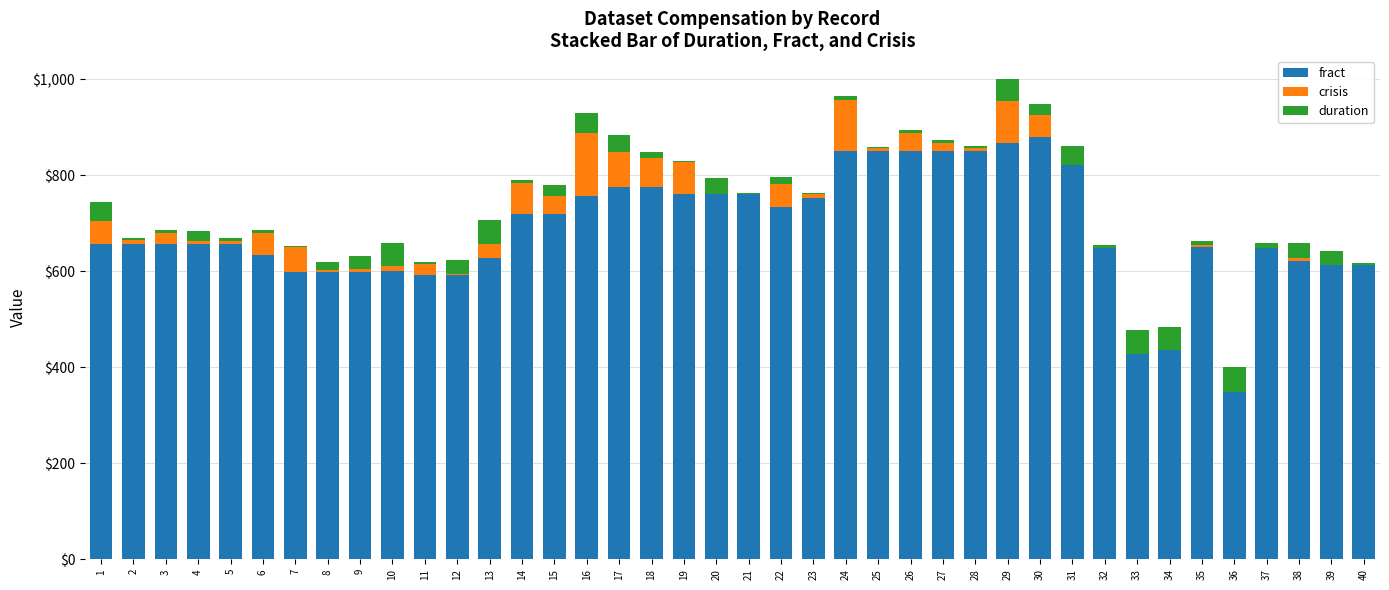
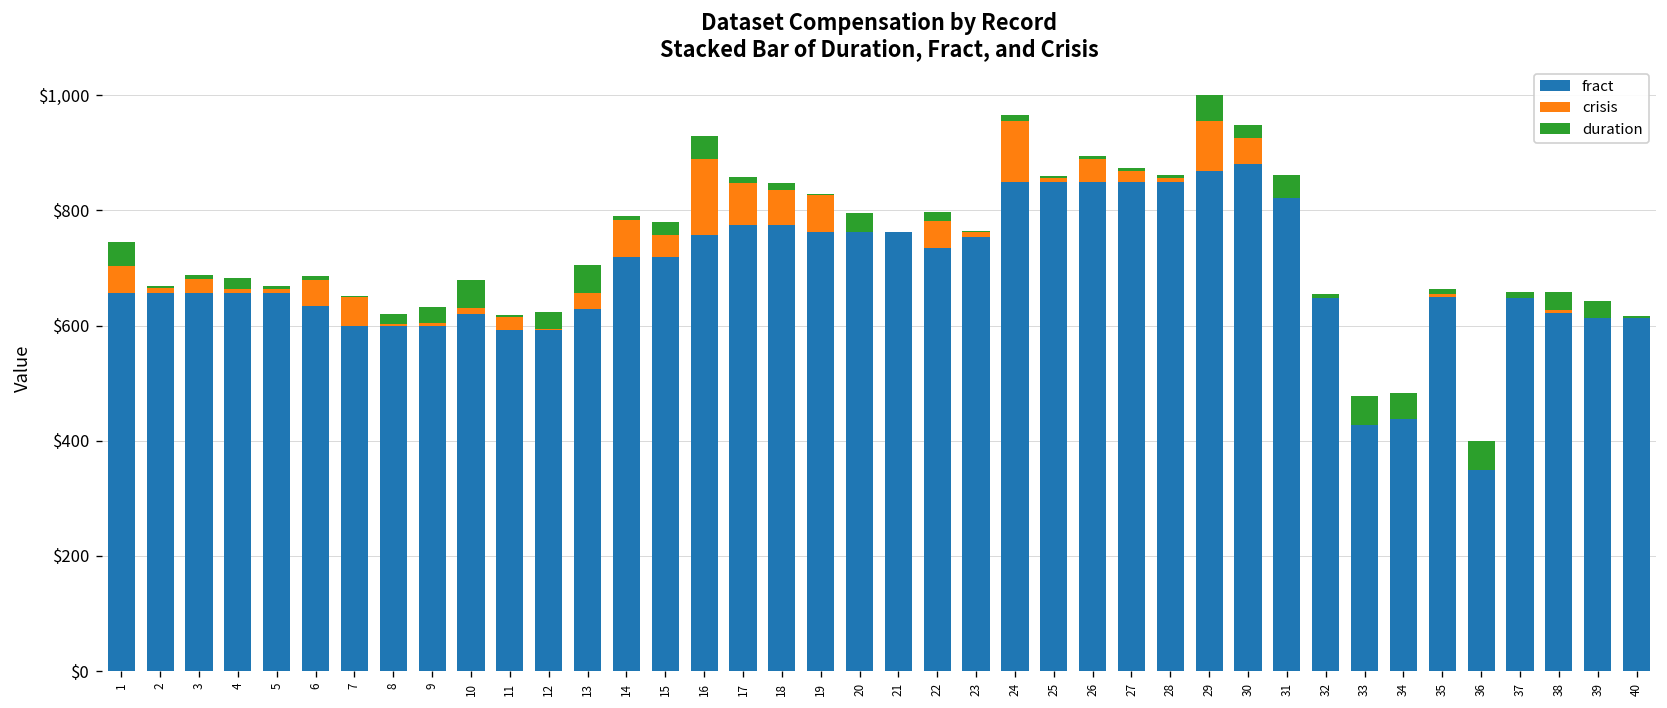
fract, 10: $600 -> $620
duration, 17: $40 -> $10
